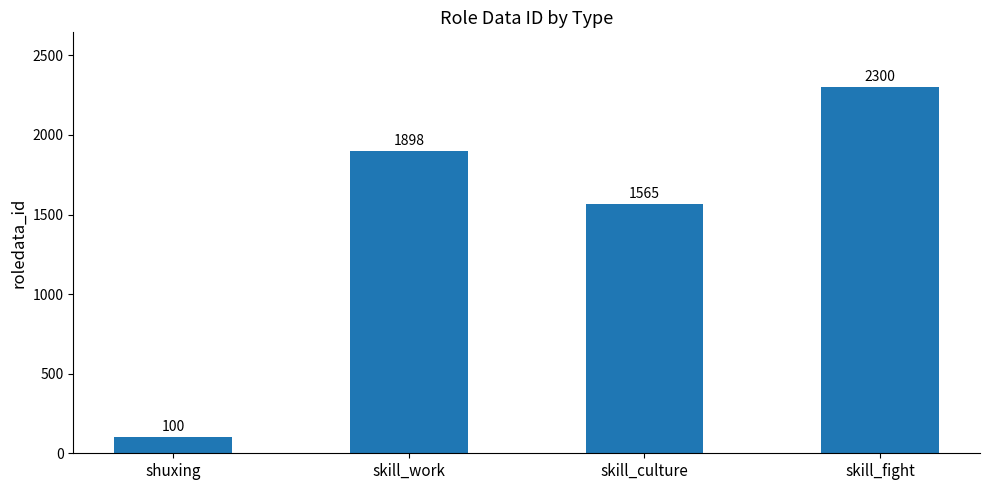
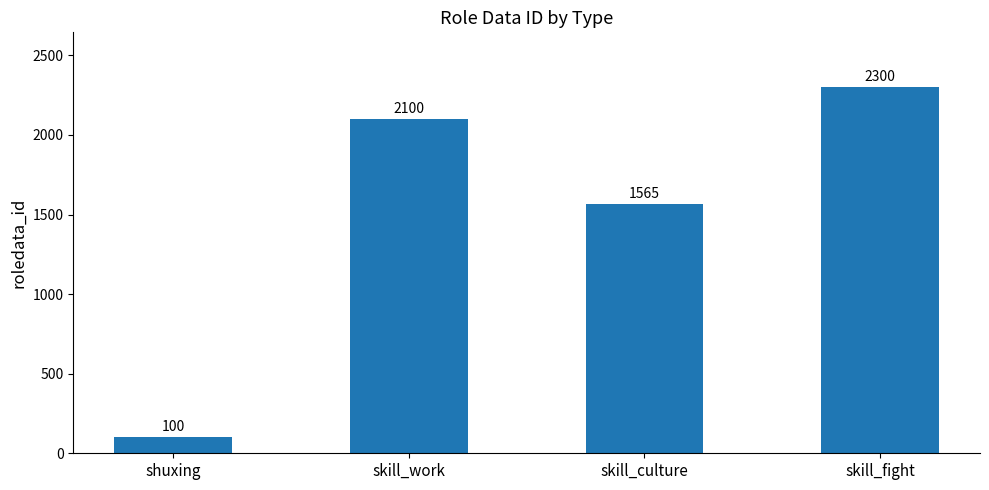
skill_work: 1898 -> 2100
